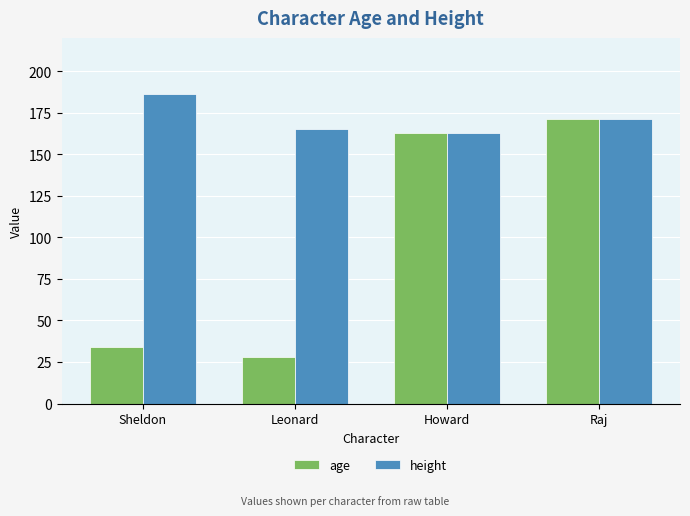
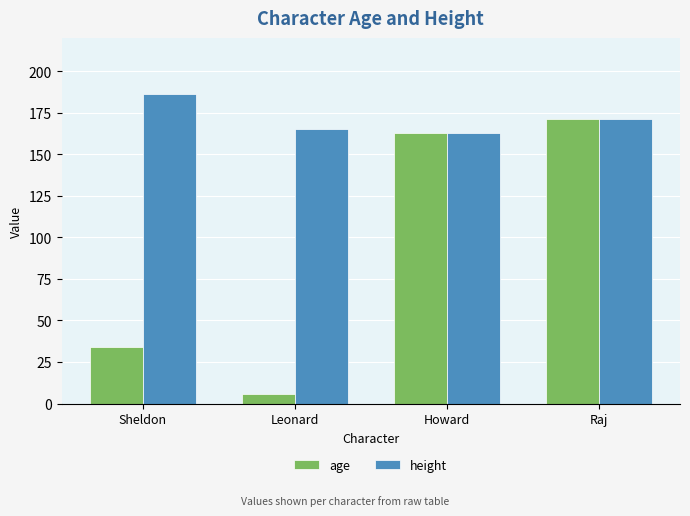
age, Leonard: 28 -> 6
